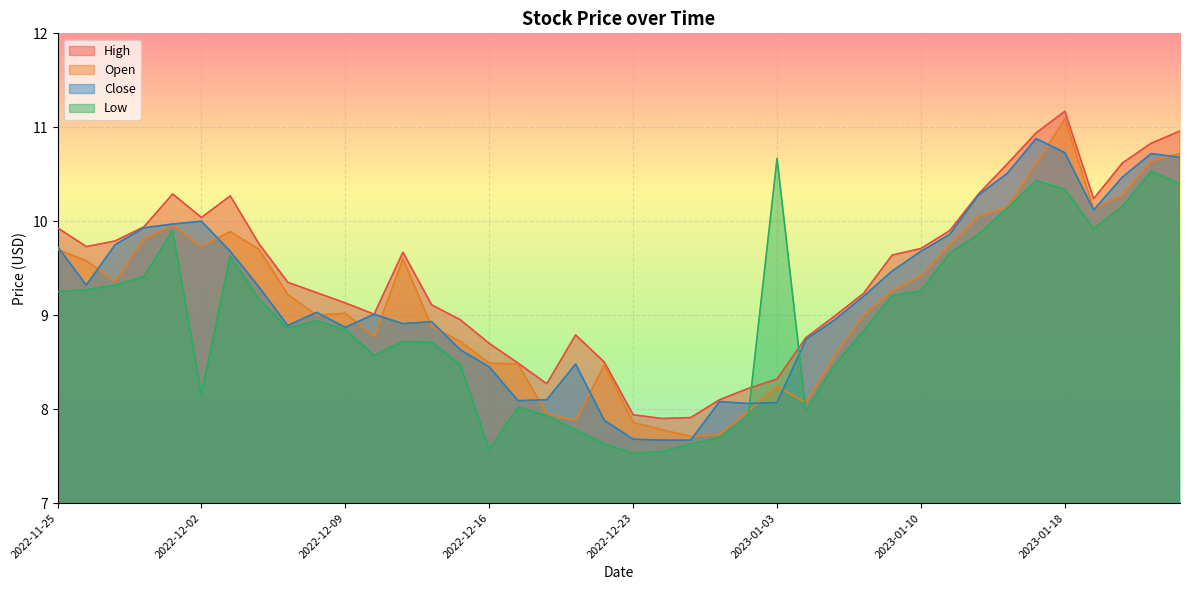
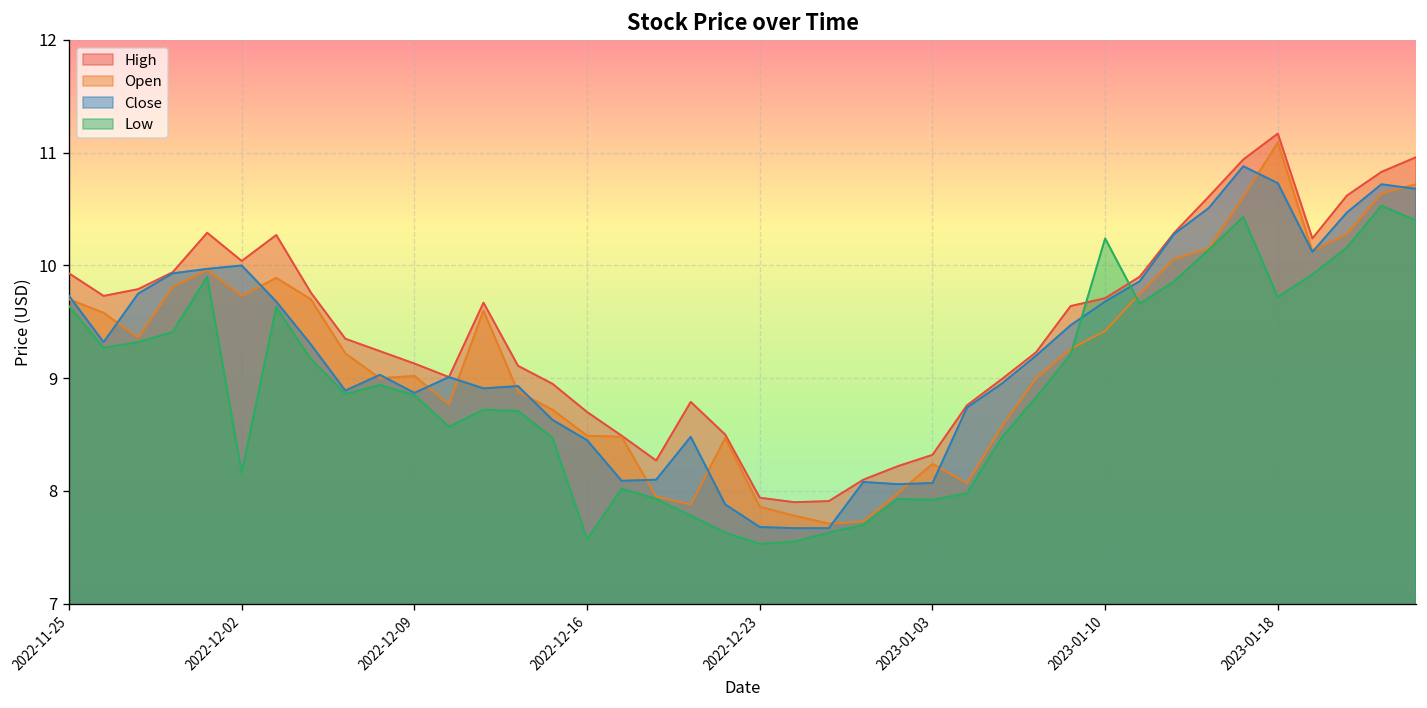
Low, 2022-11-25: 9.3 -> 9.6
Low, 2023-01-03: 10.7 -> 7.9
Low, 2023-01-10: 9.3 -> 10.2
Low, 2023-01-18: 10.3 -> 9.7
